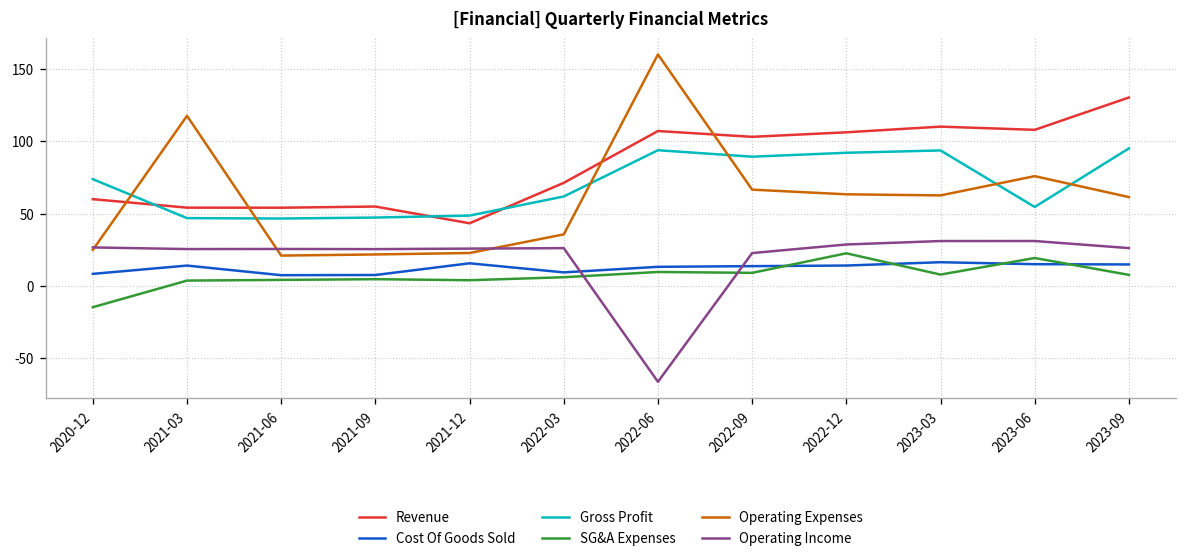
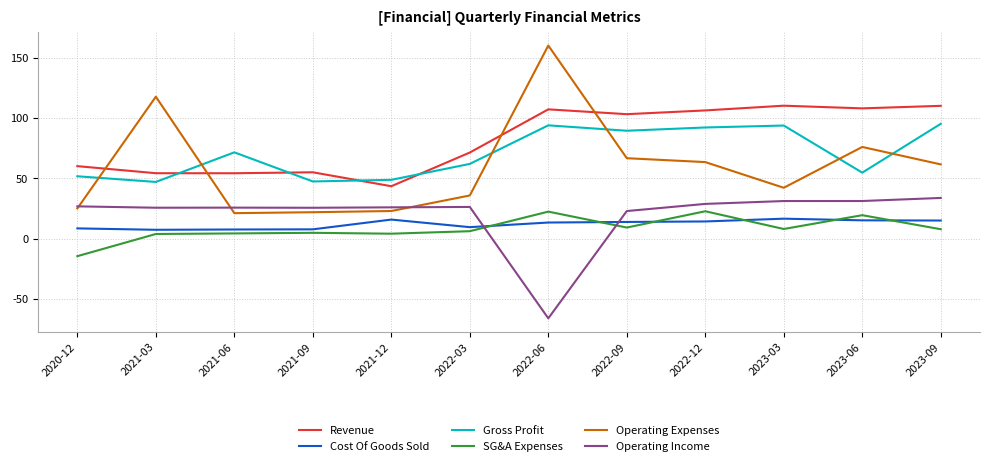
Gross Profit, 2020-12: 74 -> 52
Cost Of Goods Sold, 2021-03: 14 -> 7
Gross Profit, 2021-06: 47 -> 72
SG&A Expenses, 2022-06: 10 -> 22
Operating Expenses, 2023-03: 63 -> 42
Revenue, 2023-09: 130 -> 110
Operating Income, 2023-09: 26 -> 34
